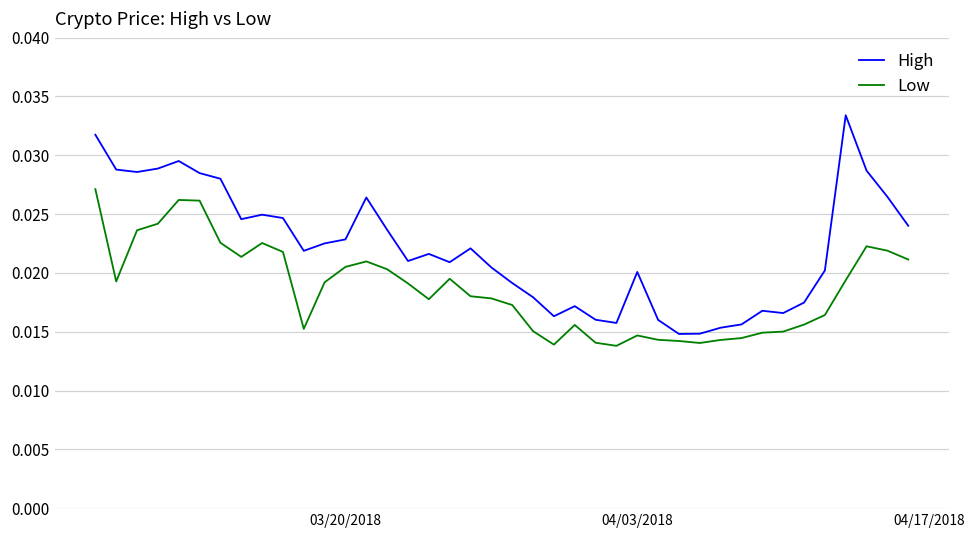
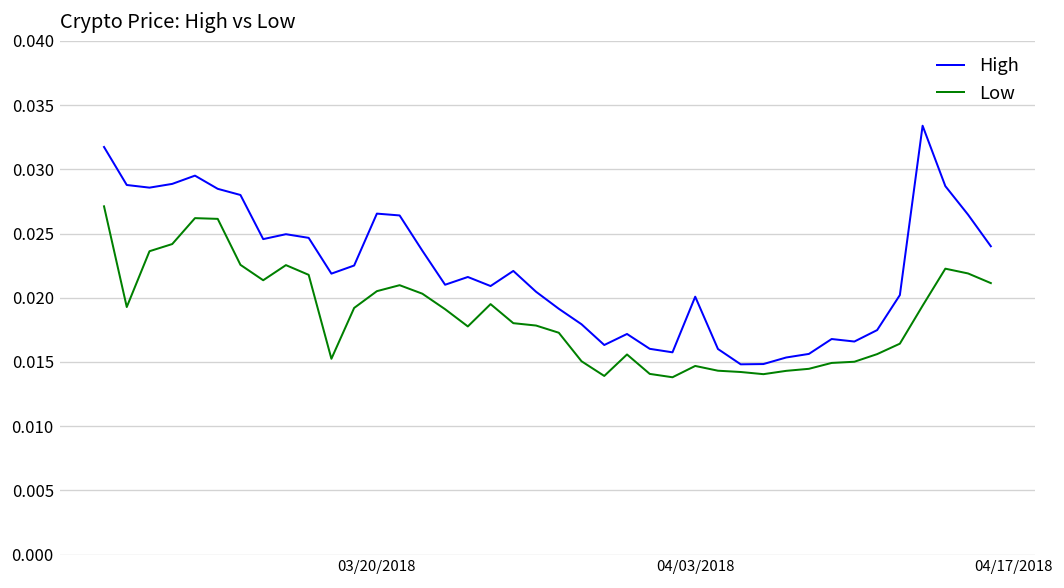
High, 03/20/2018: 0.0229 -> 0.0266
